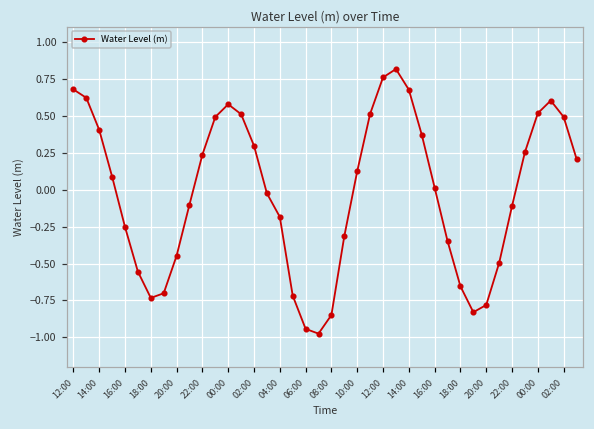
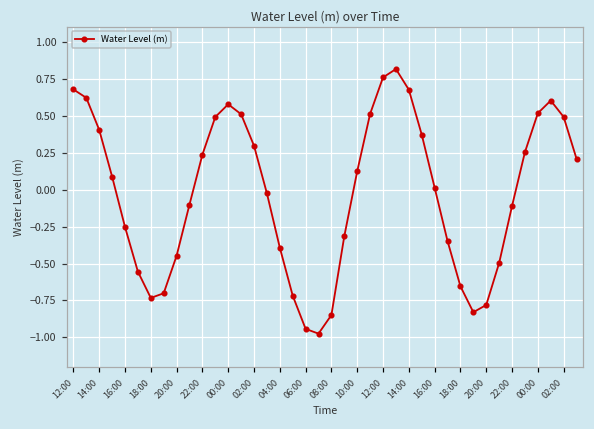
04:00: -0.18 -> -0.39
